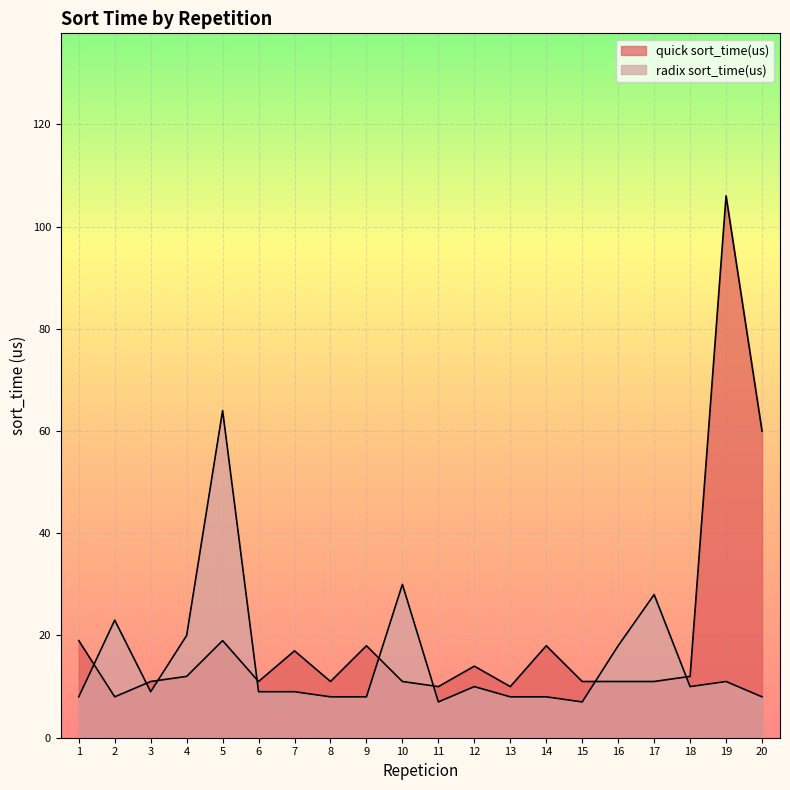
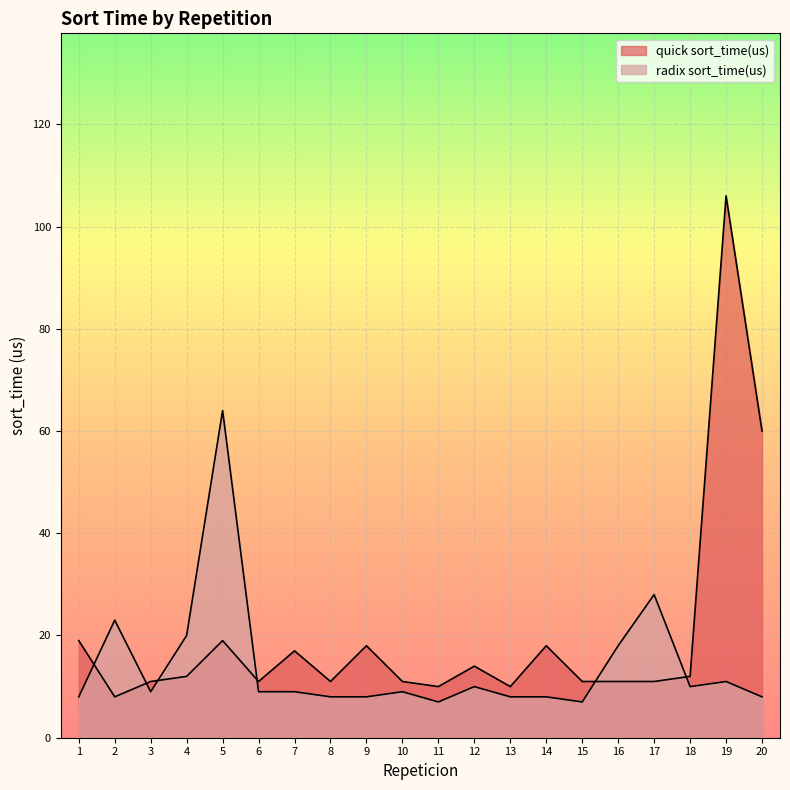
radix sort_time(us), 10: 30 -> 9
